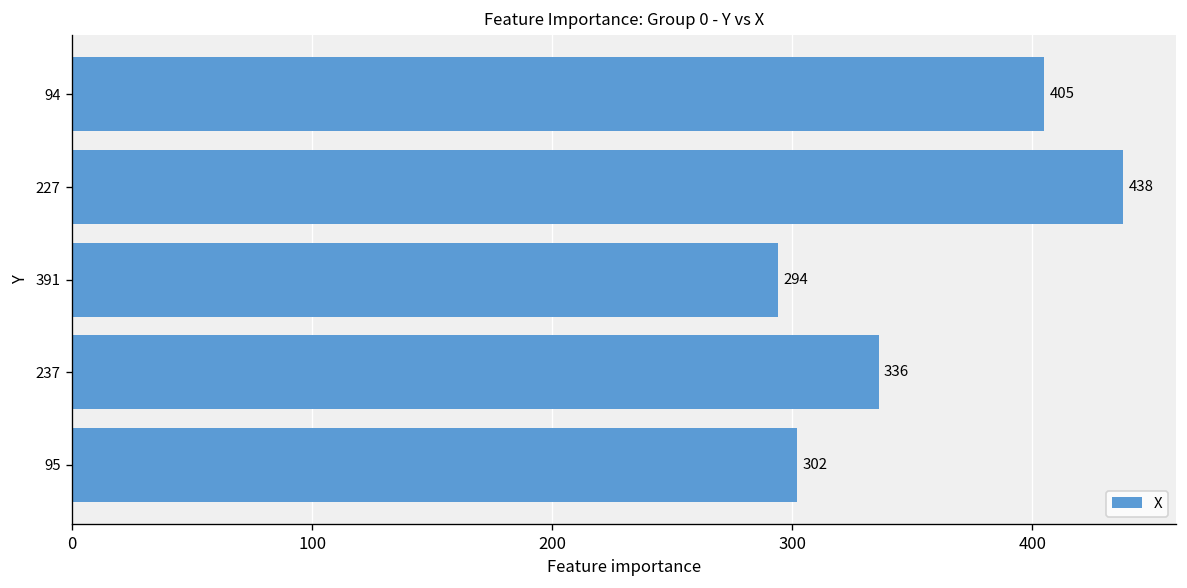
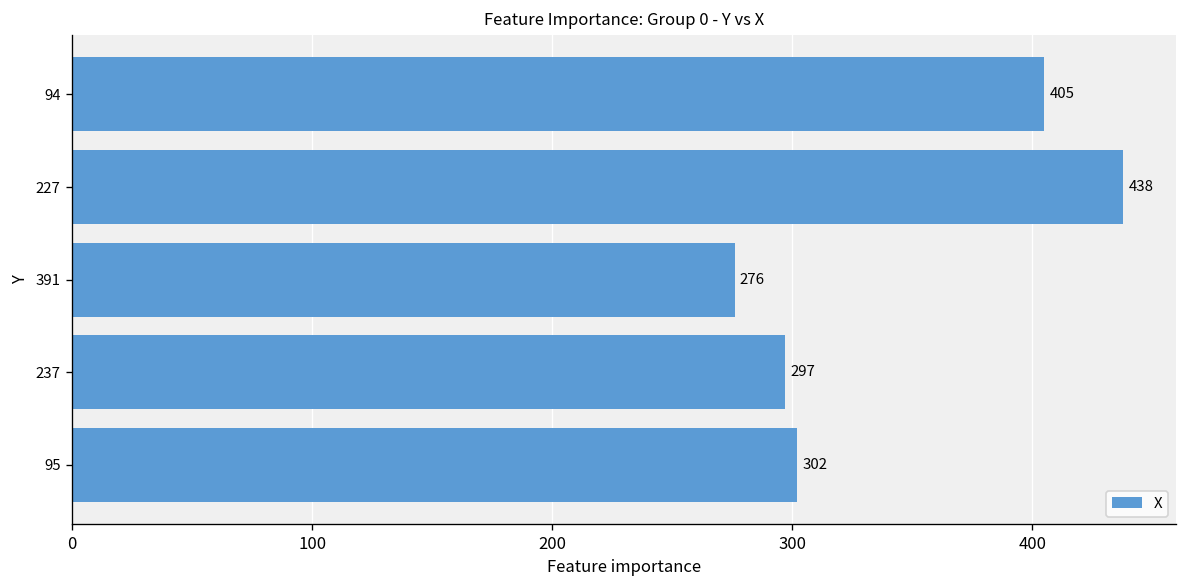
391: 294 -> 276
237: 336 -> 297
